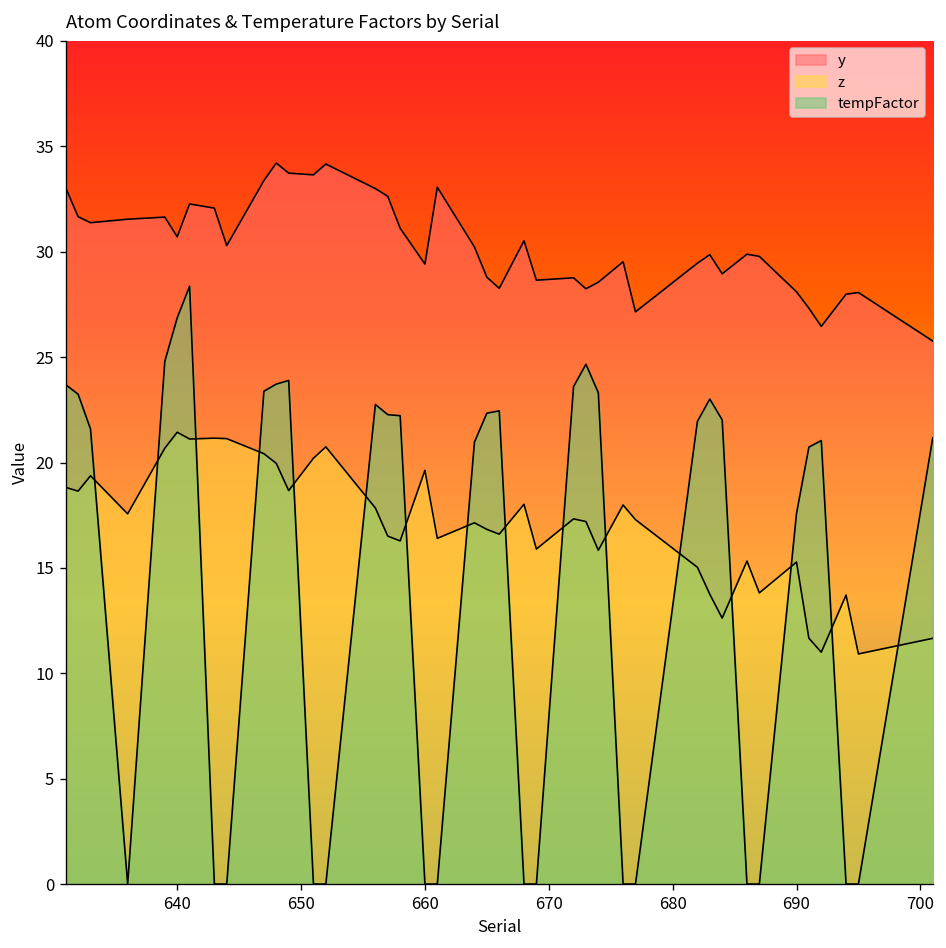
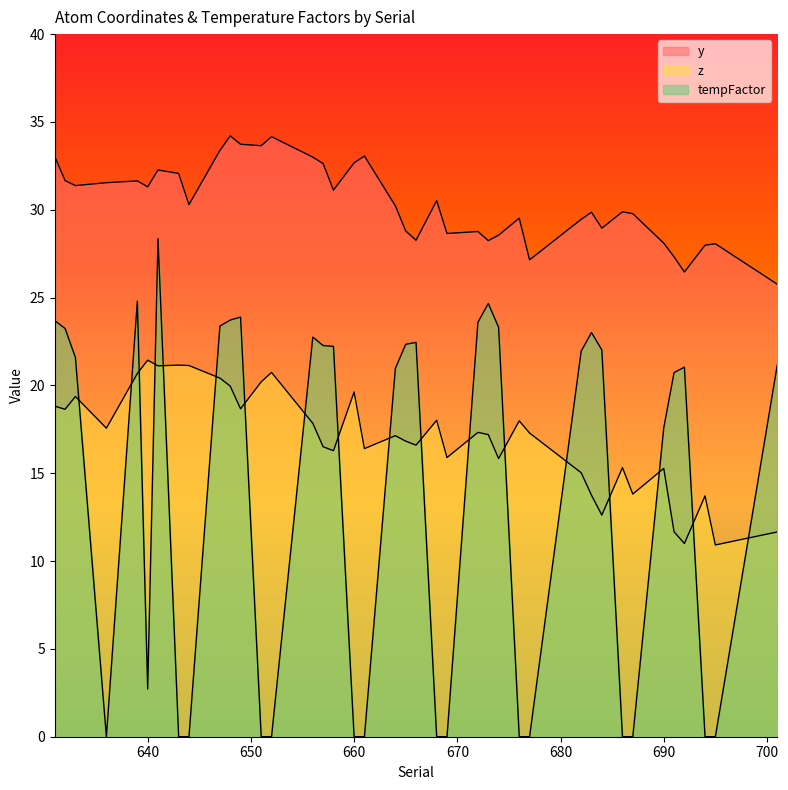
y, 640: 30.7 -> 31.3
tempFactor, 640: 26.9 -> 2.7
y, 660: 29.4 -> 32.7
